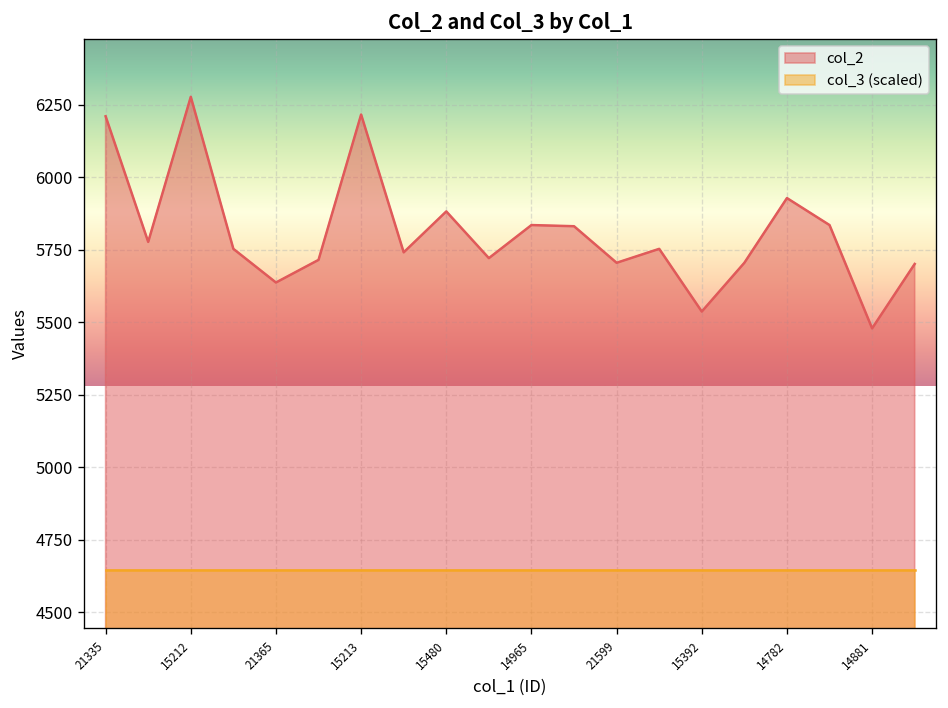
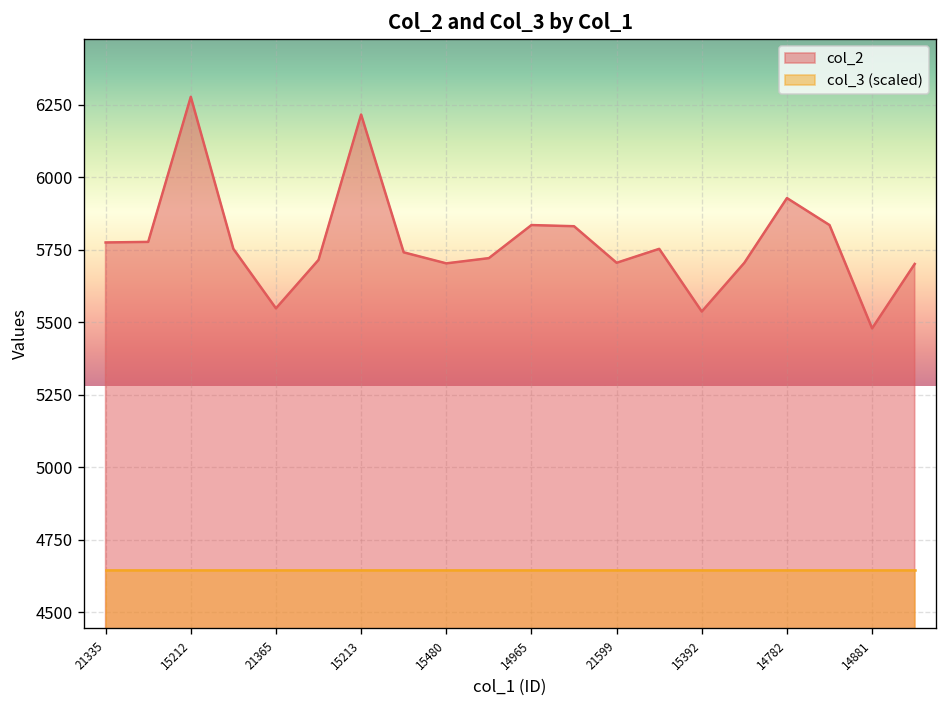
col_2, 21335: 6210 -> 5780
col_2, 21365: 5640 -> 5550
col_2, 15480: 5880 -> 5700
